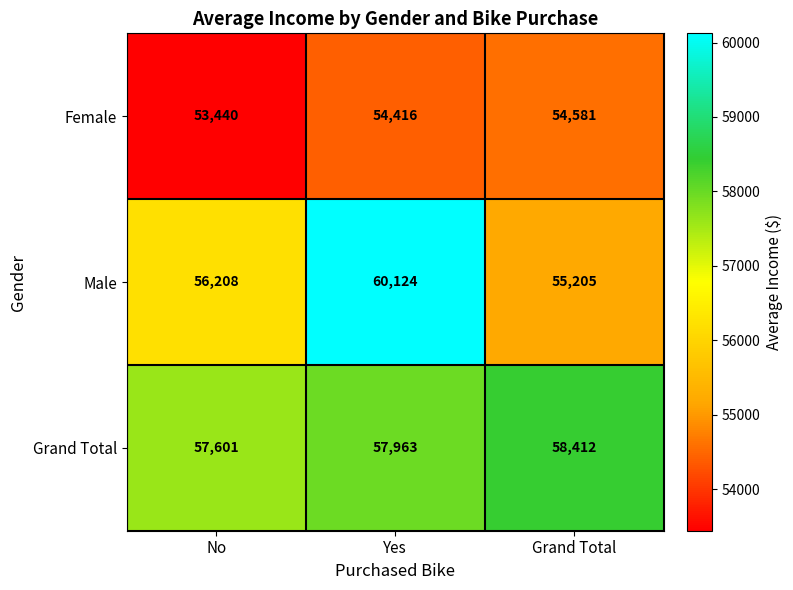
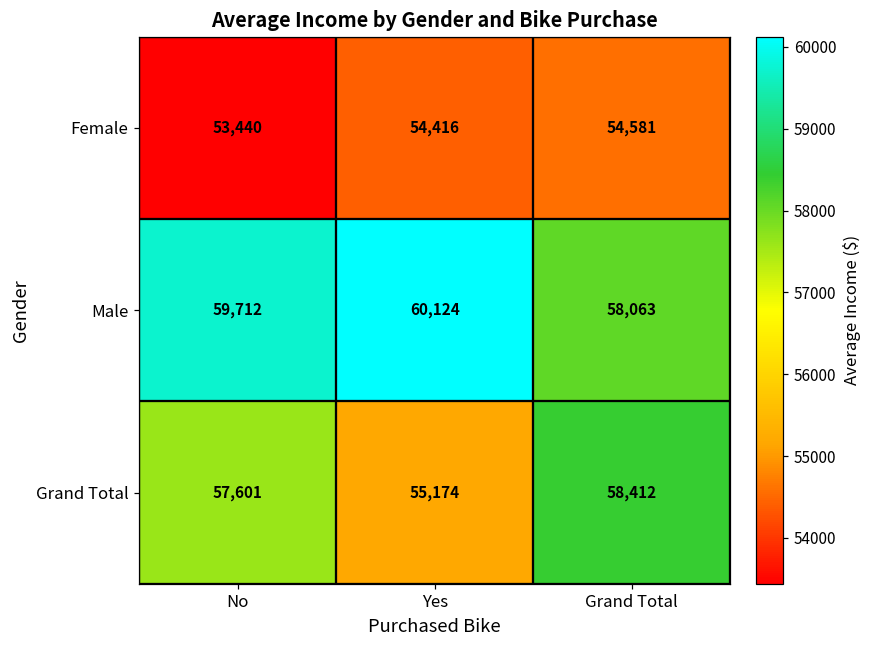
Male, No: 56,208 -> 59,712
Male, Grand Total: 55,205 -> 58,063
Grand Total, Yes: 57,963 -> 55,174
